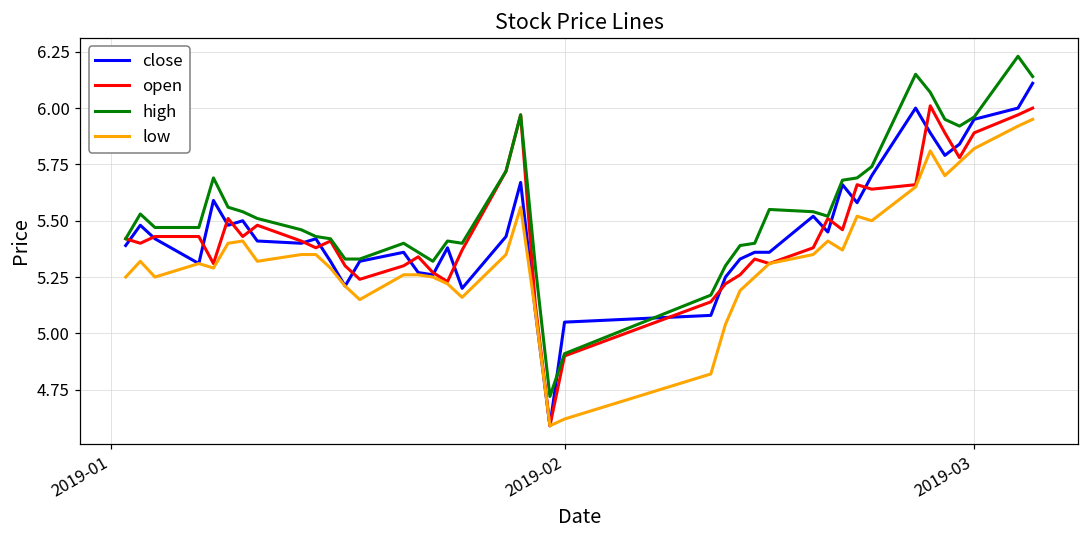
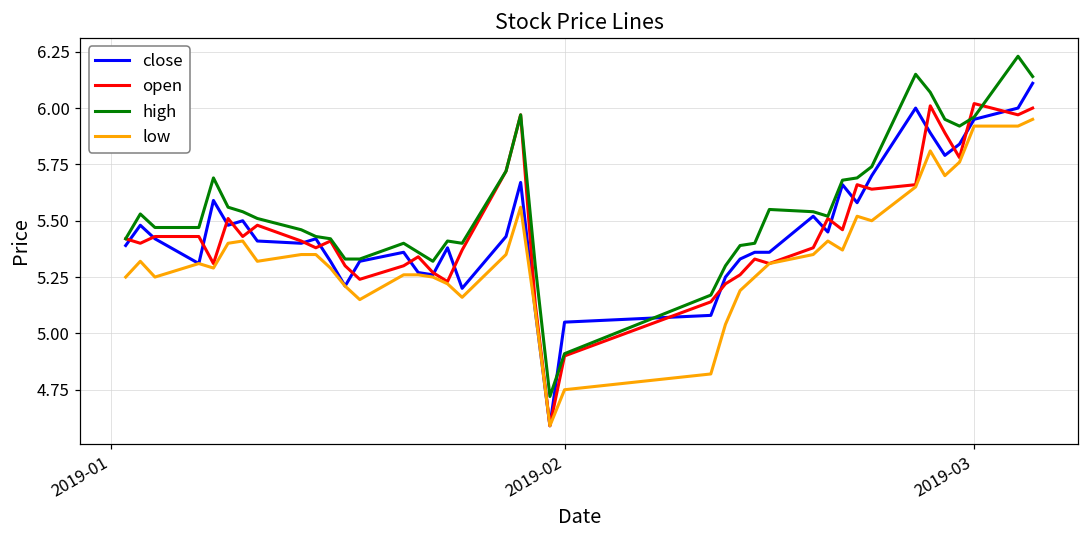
low, 2019-02: 4.62 -> 4.75
open, 2019-03: 5.89 -> 6.02
low, 2019-03: 5.82 -> 5.92
